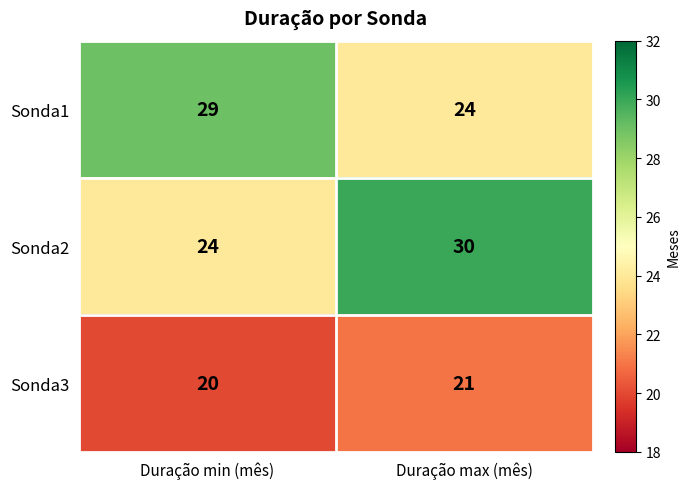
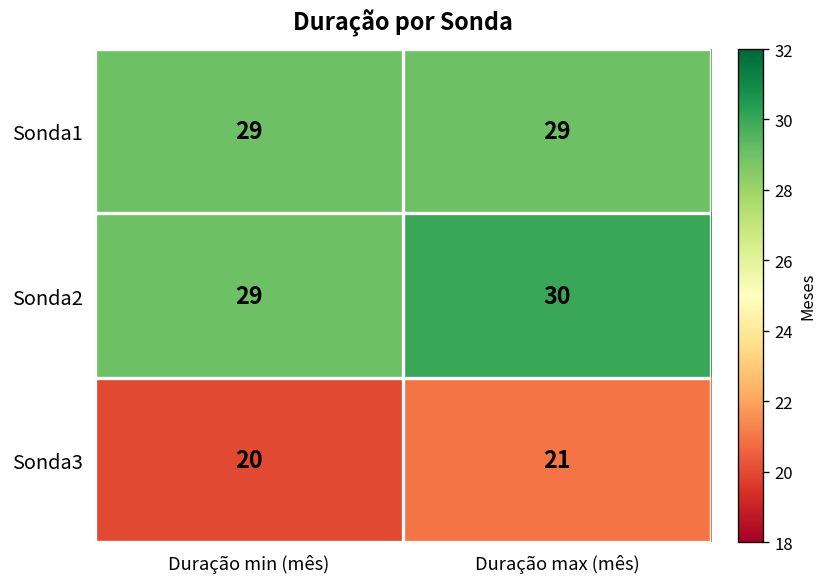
Sonda1, Duração max (mês): 24 -> 29
Sonda2, Duração min (mês): 24 -> 29
